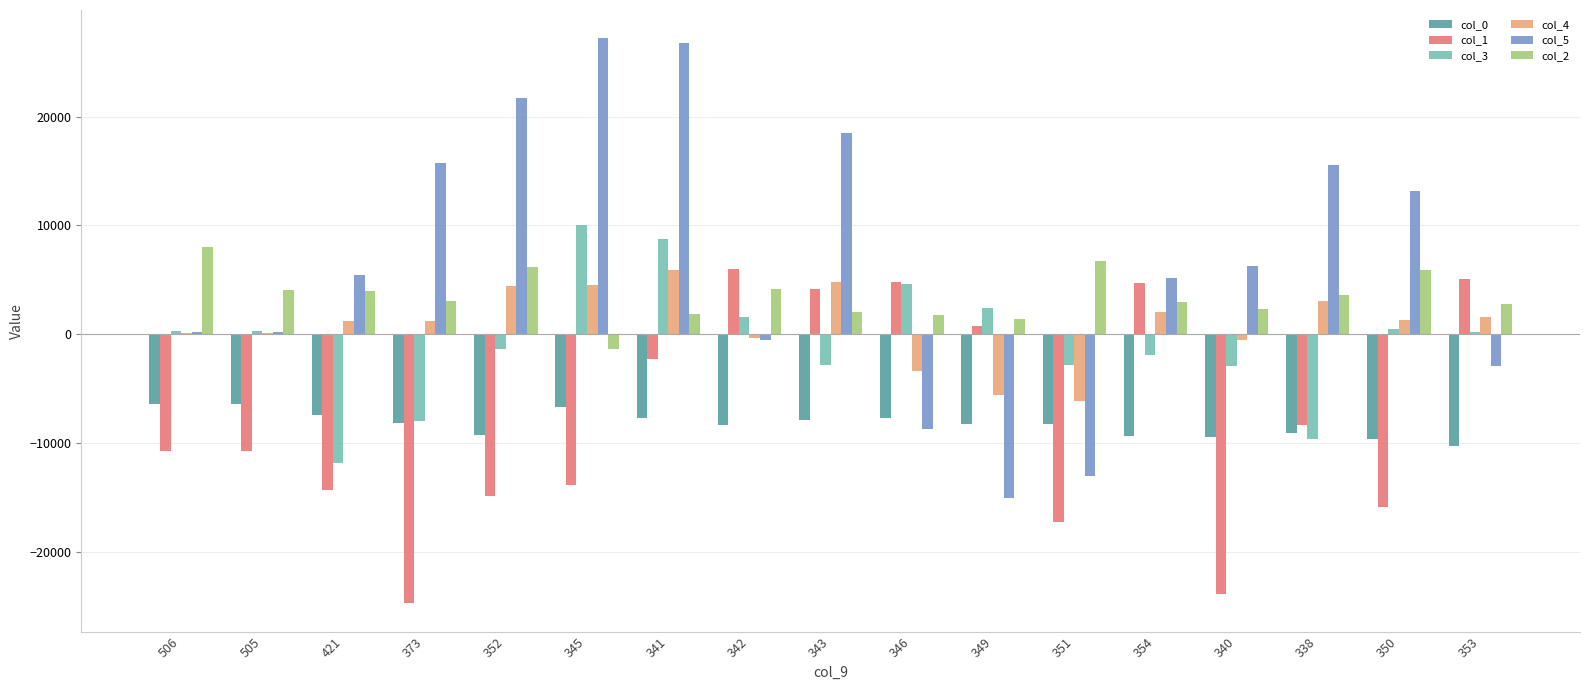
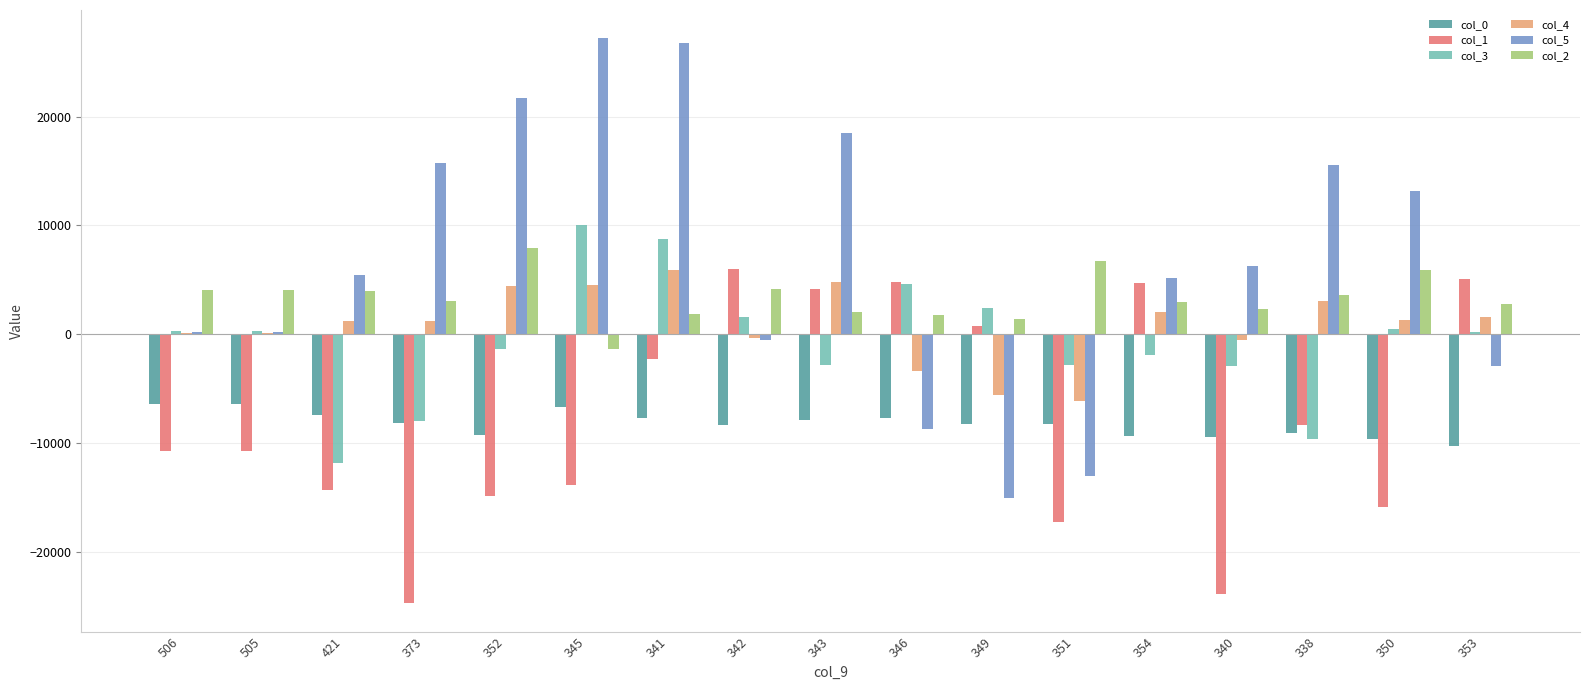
col_2, 506: 8000 -> 4000
col_2, 352: 6200 -> 8000
